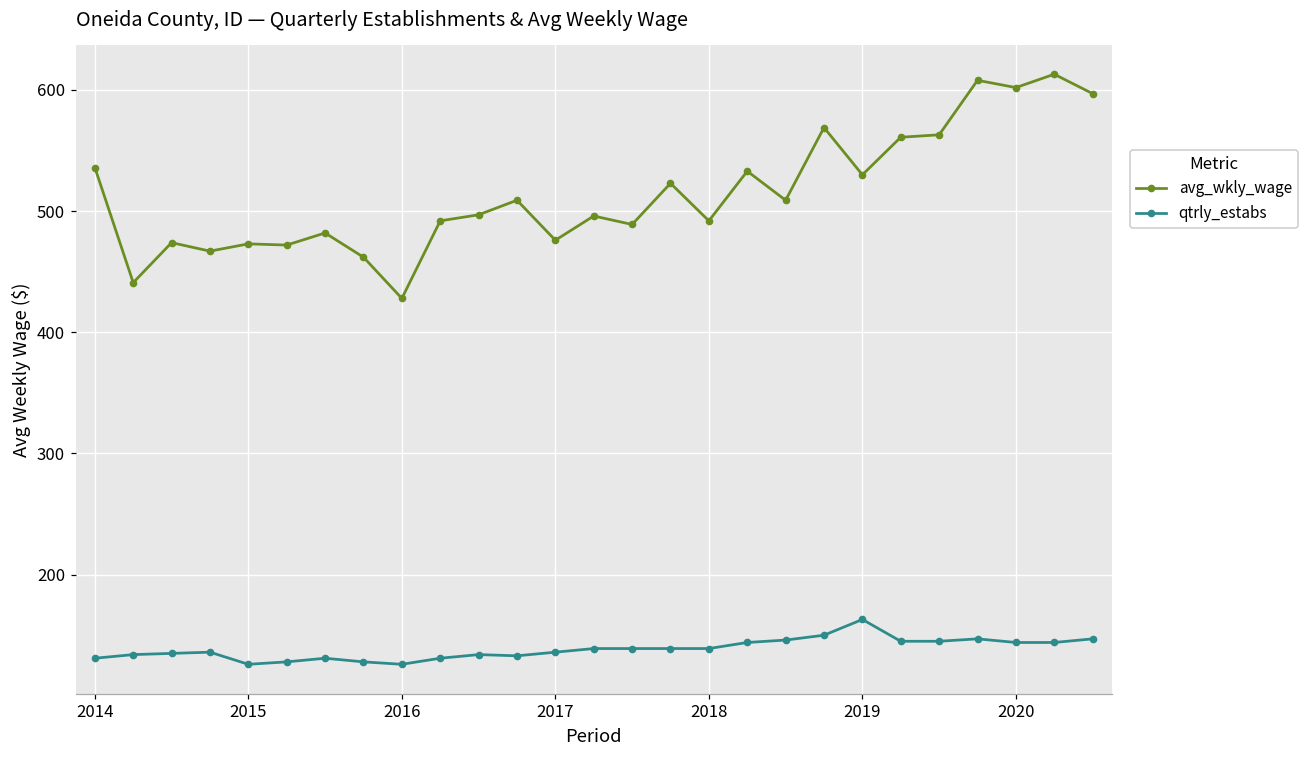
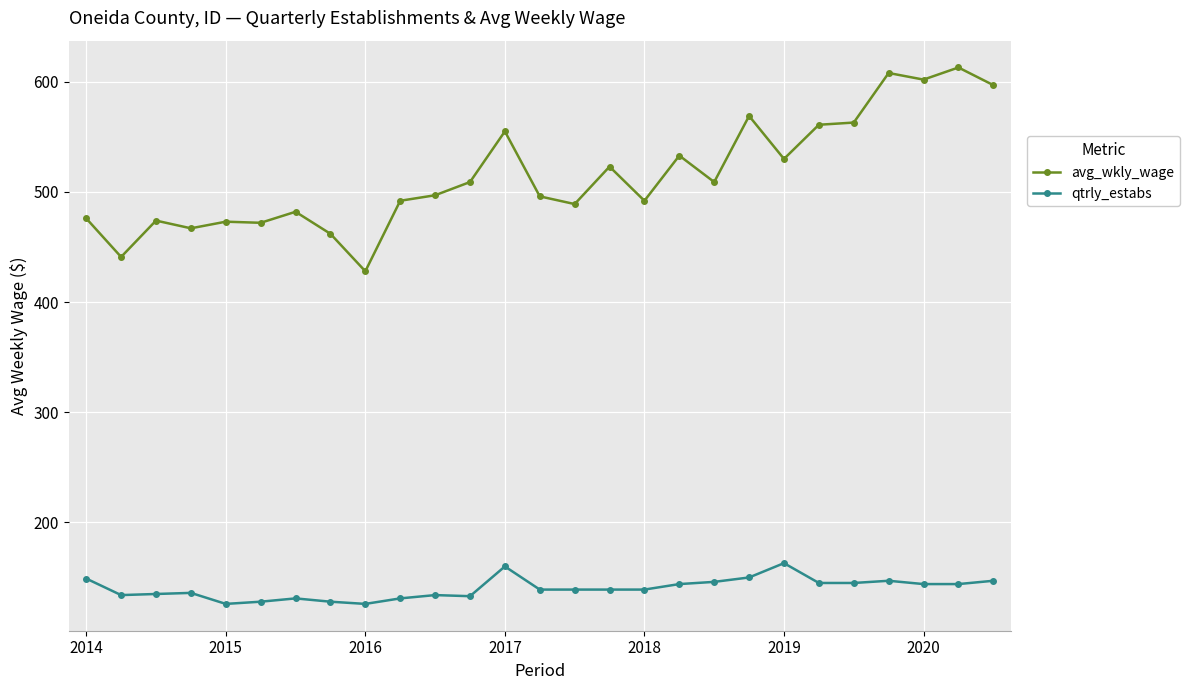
avg_wkly_wage, 2014: 536 -> 476
qtrly_estabs, 2014: 131 -> 149
avg_wkly_wage, 2017: 476 -> 555
qtrly_estabs, 2017: 136 -> 160
